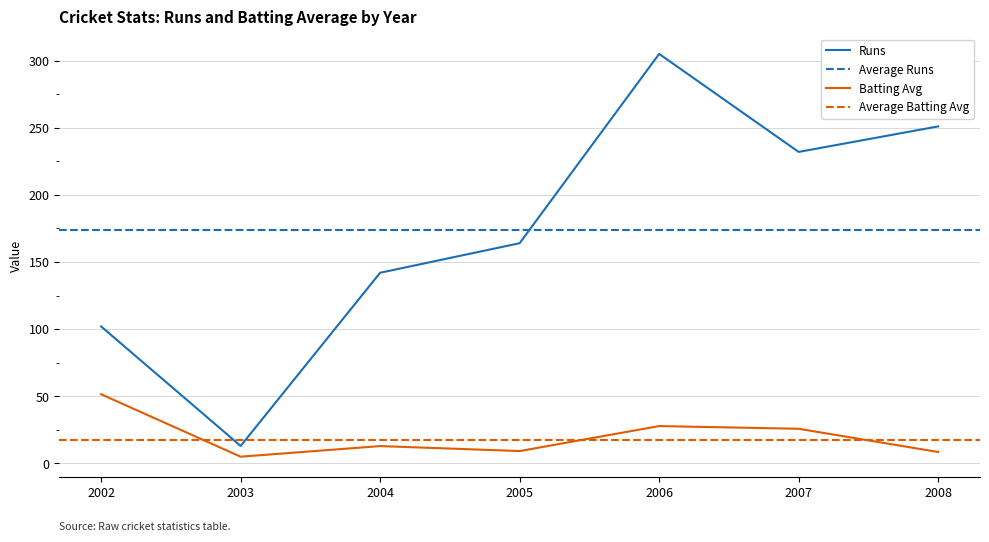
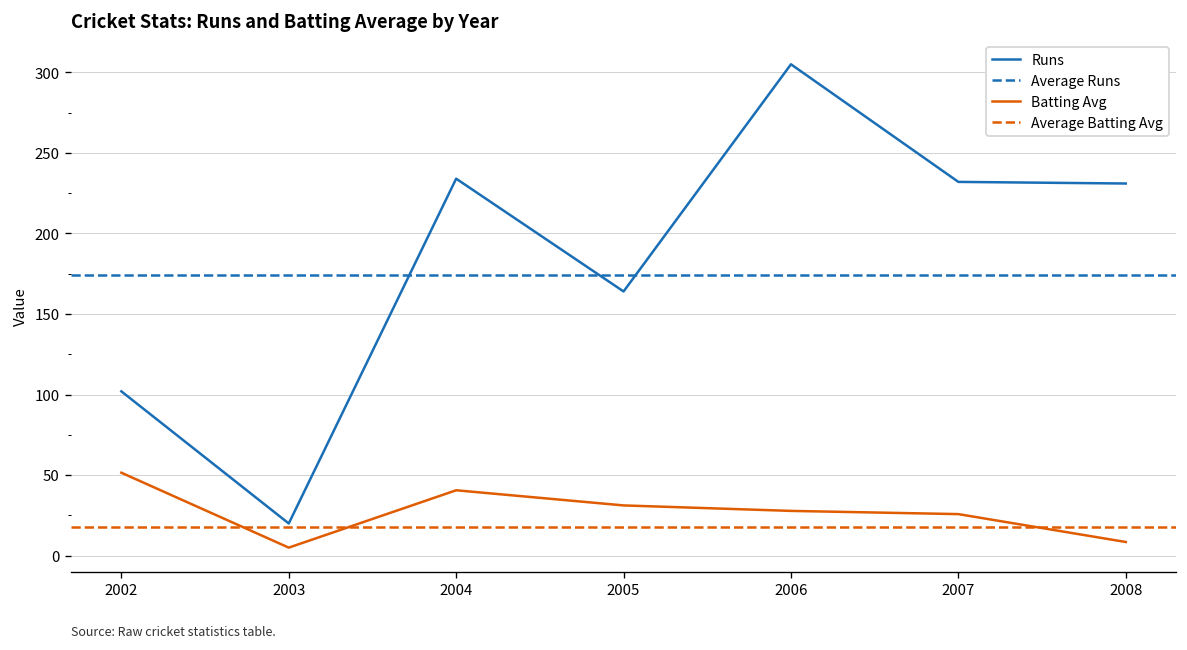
Runs, 2003: 13 -> 20
Runs, 2004: 142 -> 234
Batting Avg, 2004: 13 -> 41
Batting Avg, 2005: 9 -> 31
Runs, 2008: 251 -> 231
